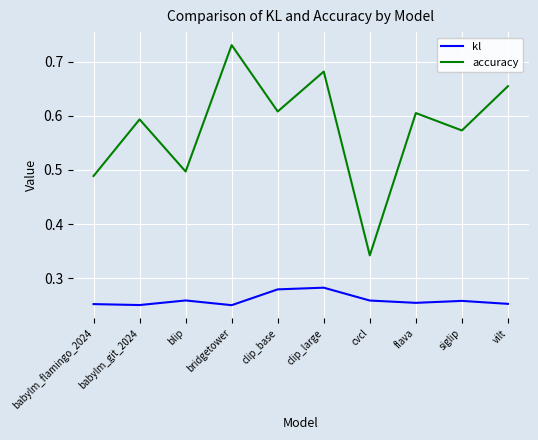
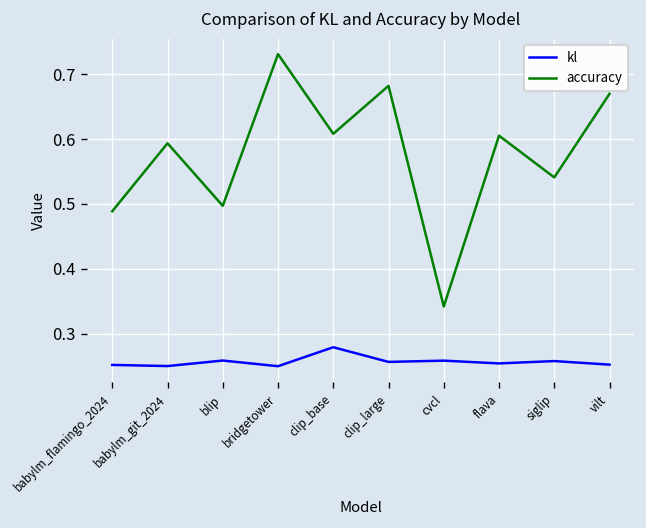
kl, clip_large: 0.28 -> 0.26
accuracy, siglip: 0.57 -> 0.54
accuracy, vilt: 0.65 -> 0.67
